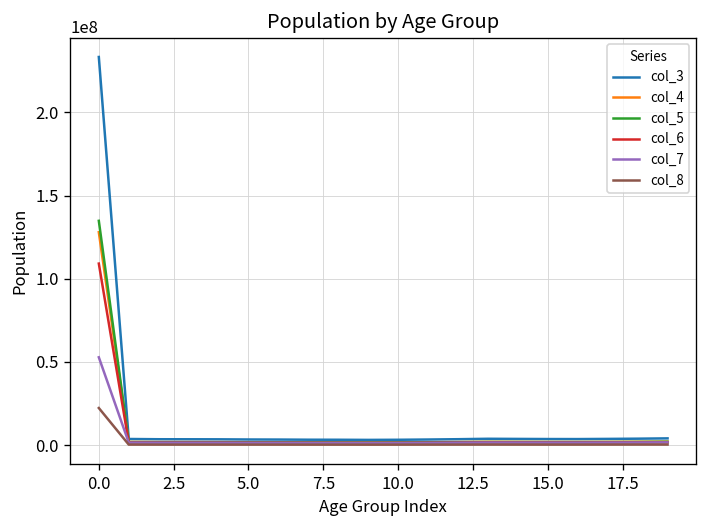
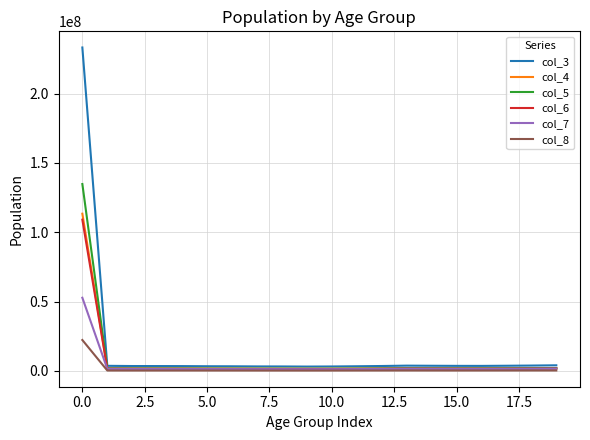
col_4, 0.0: 128000000 -> 113000000
